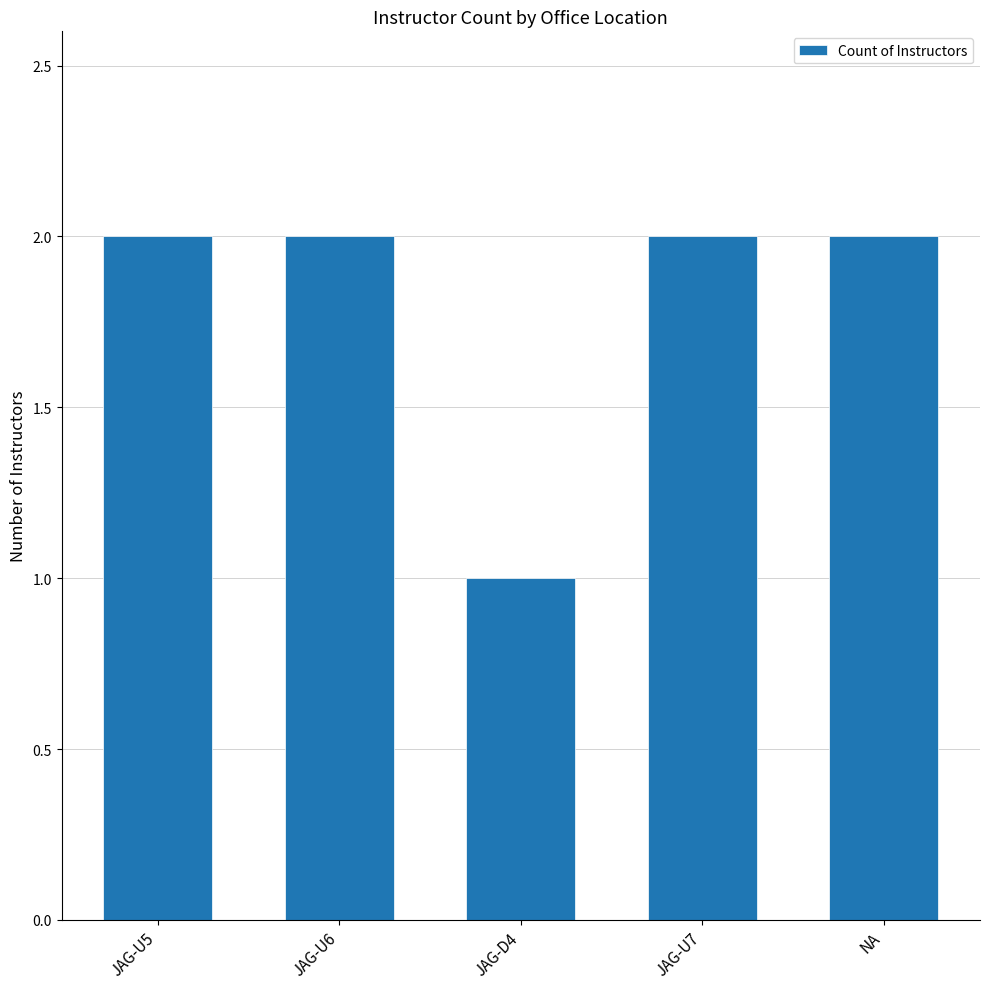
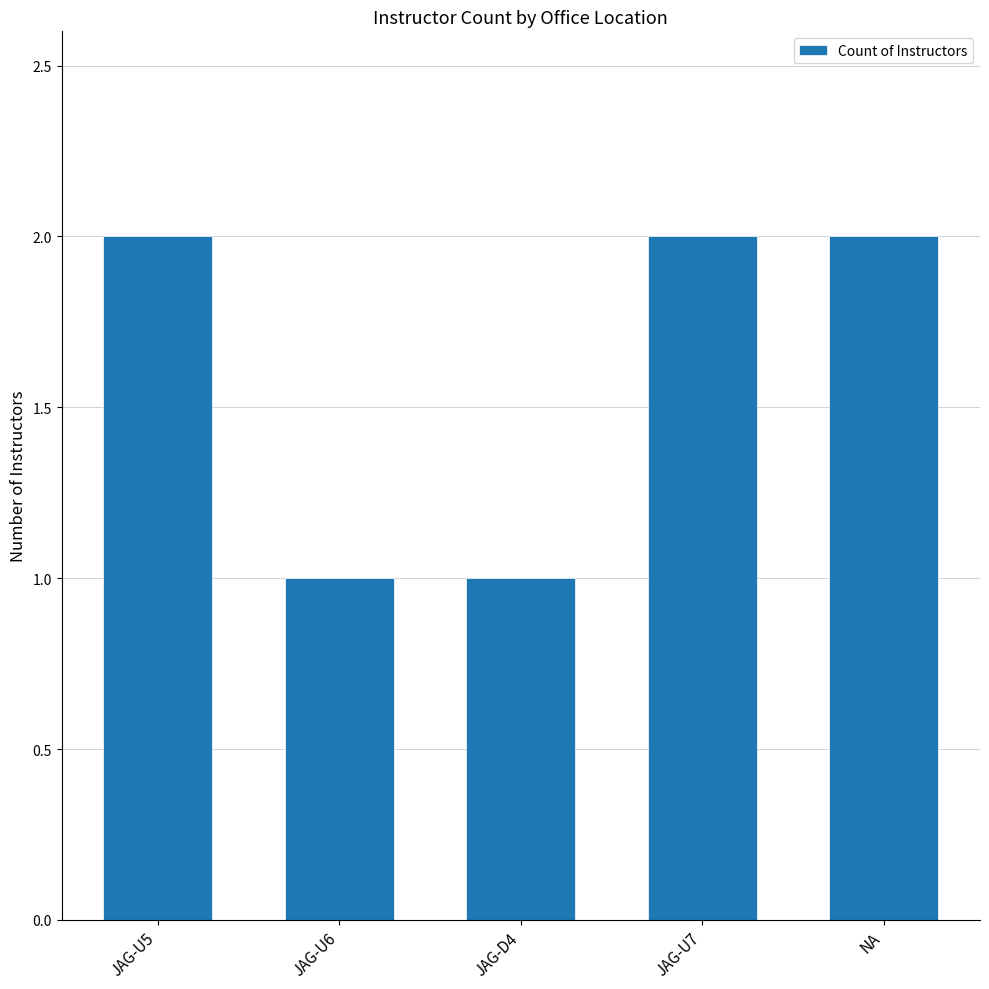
JAG-U6: 2 -> 1
